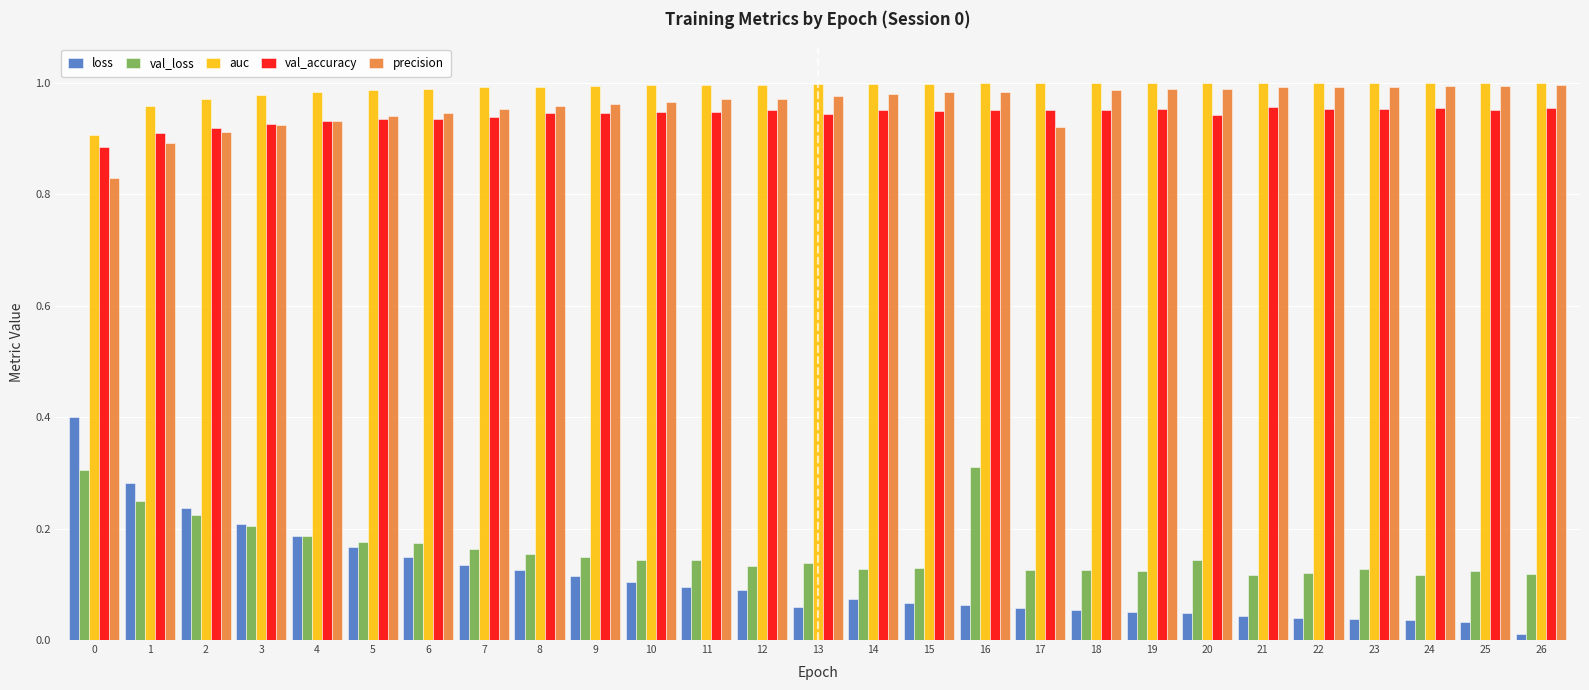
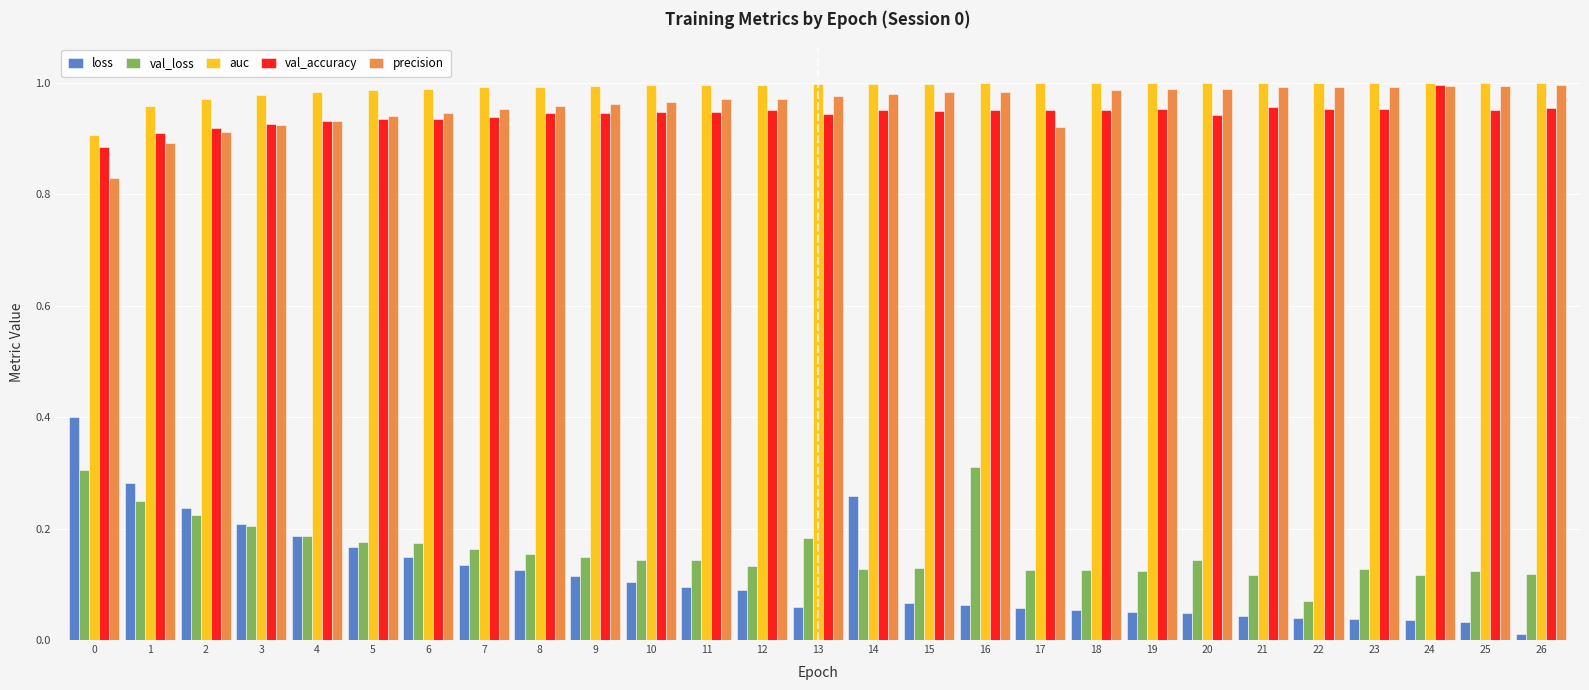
val_loss, 13: 0.14 -> 0.18
loss, 14: 0.07 -> 0.26
val_loss, 22: 0.12 -> 0.07
val_accuracy, 24: 0.96 -> 1.00
